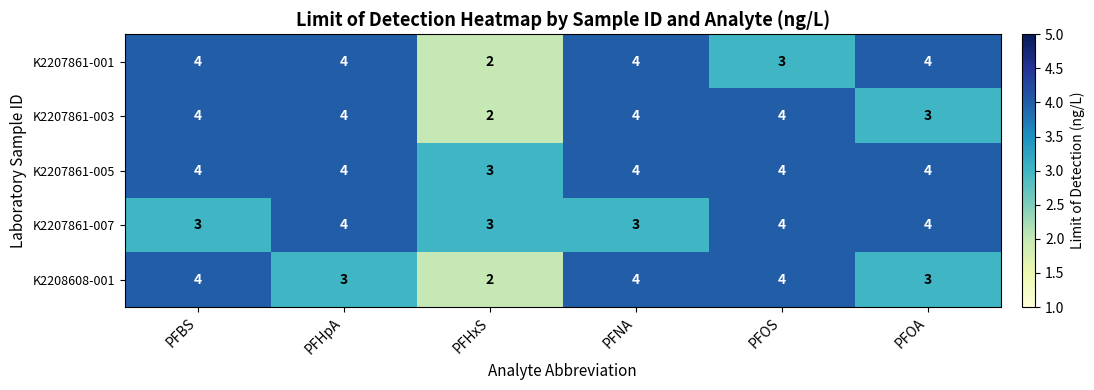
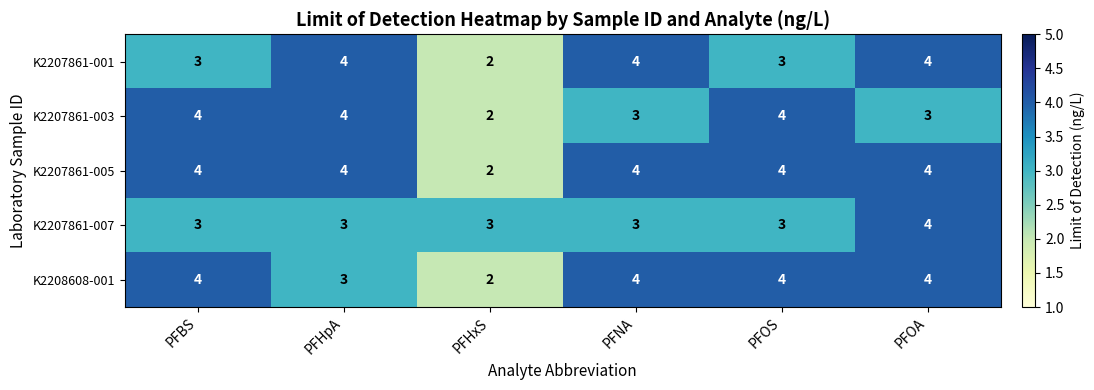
K2207861-001, PFBS: 4 -> 3
K2207861-003, PFNA: 4 -> 3
K2207861-005, PFHxS: 3 -> 2
K2207861-007, PFHpA: 4 -> 3
K2207861-007, PFOS: 4 -> 3
K2208608-001, PFOA: 3 -> 4
